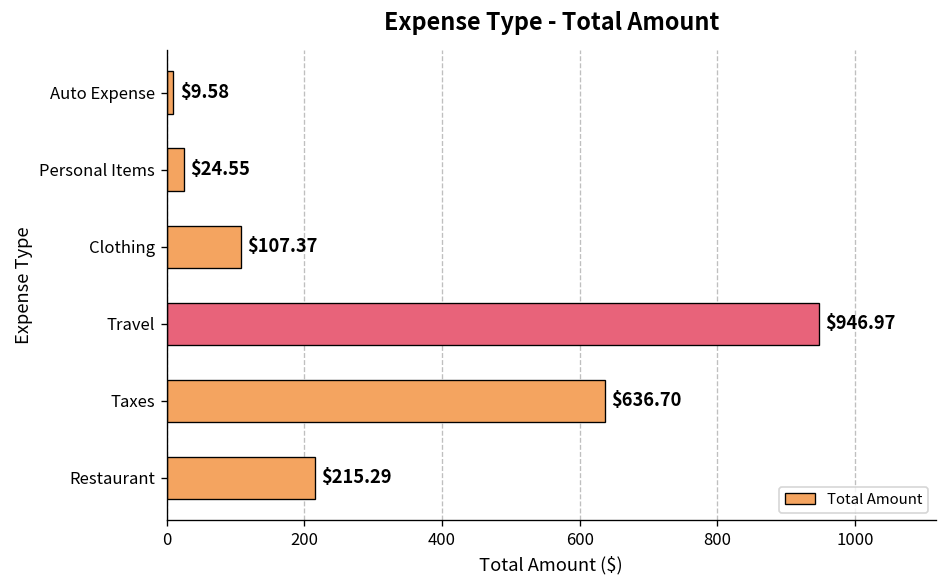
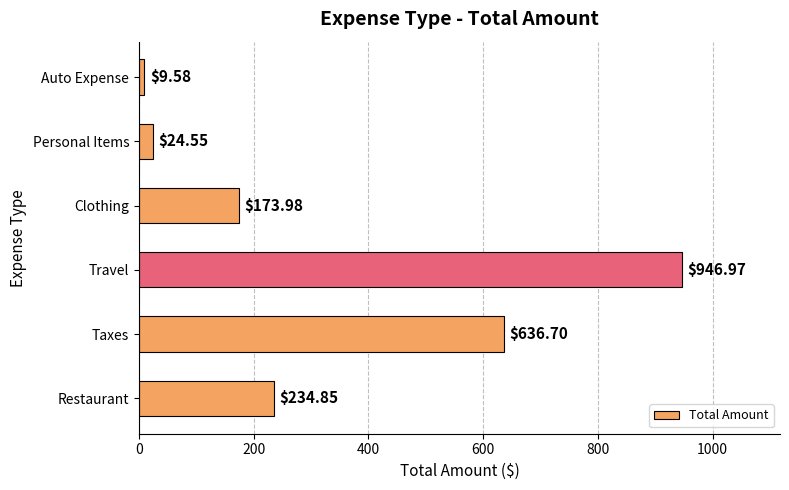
Clothing: $107.37 -> $173.98
Restaurant: $215.29 -> $234.85
